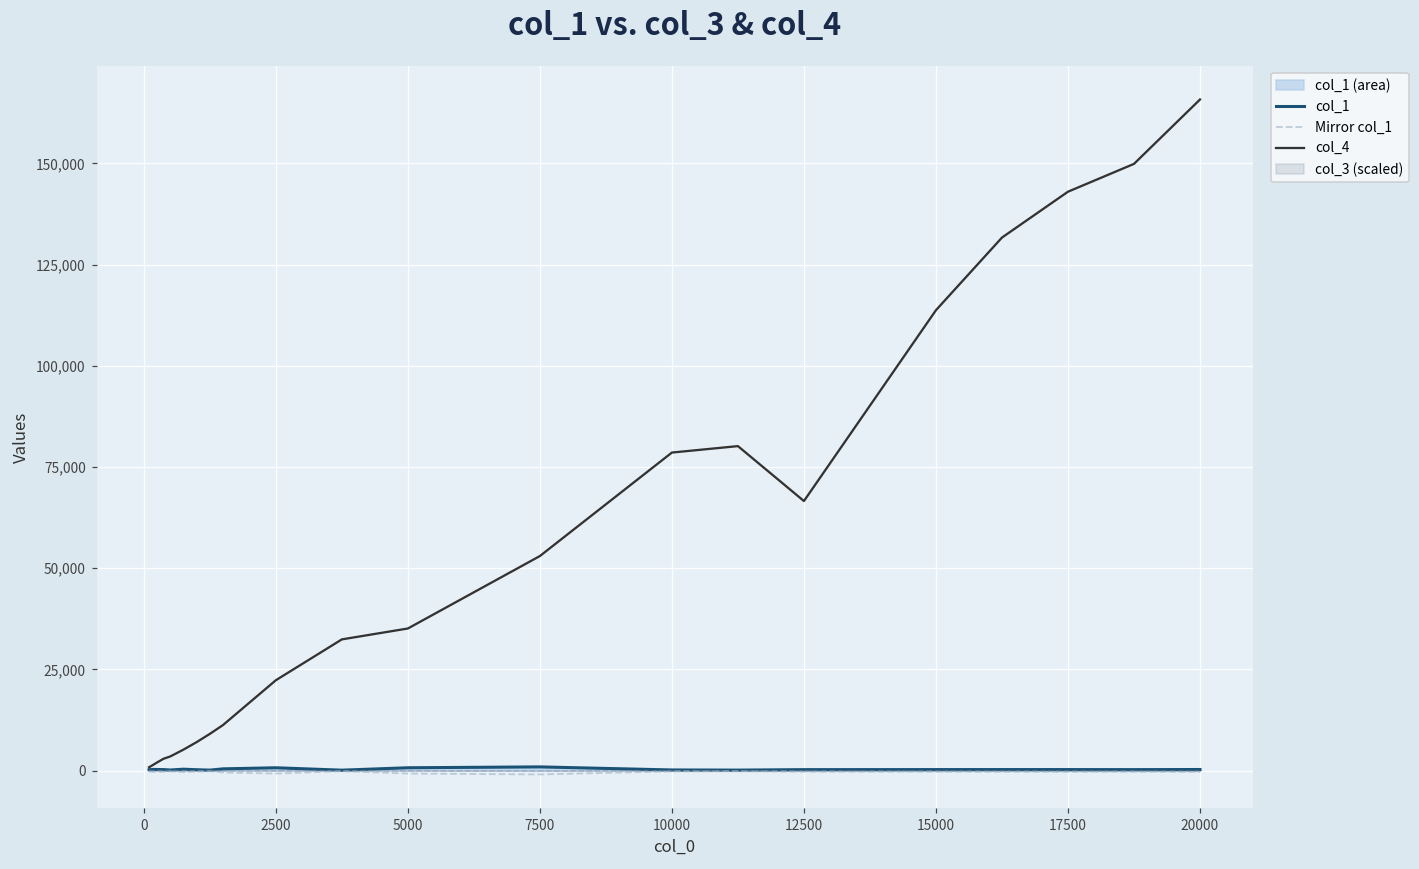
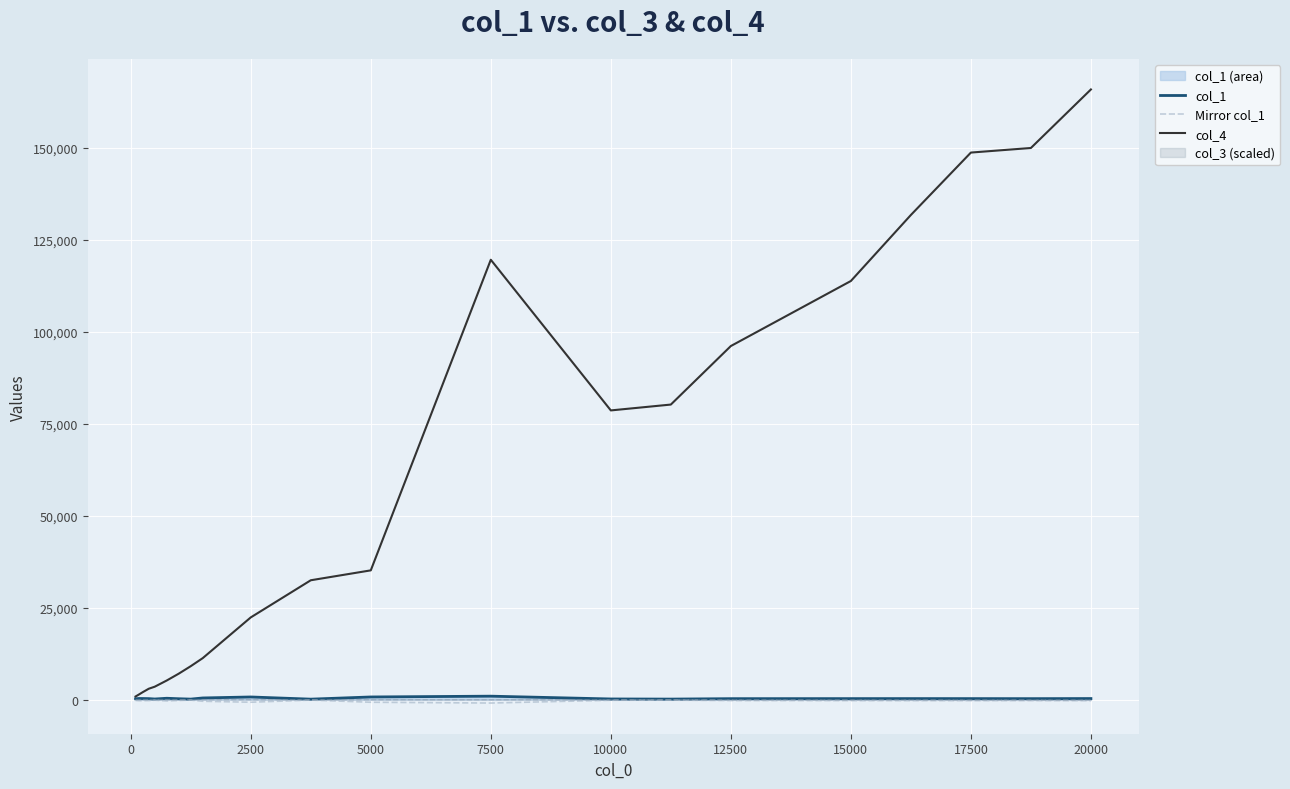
col_4, 7500: 53,000 -> 120,000
col_4, 12500: 67,000 -> 96,000
col_4, 17500: 143,000 -> 149,000
